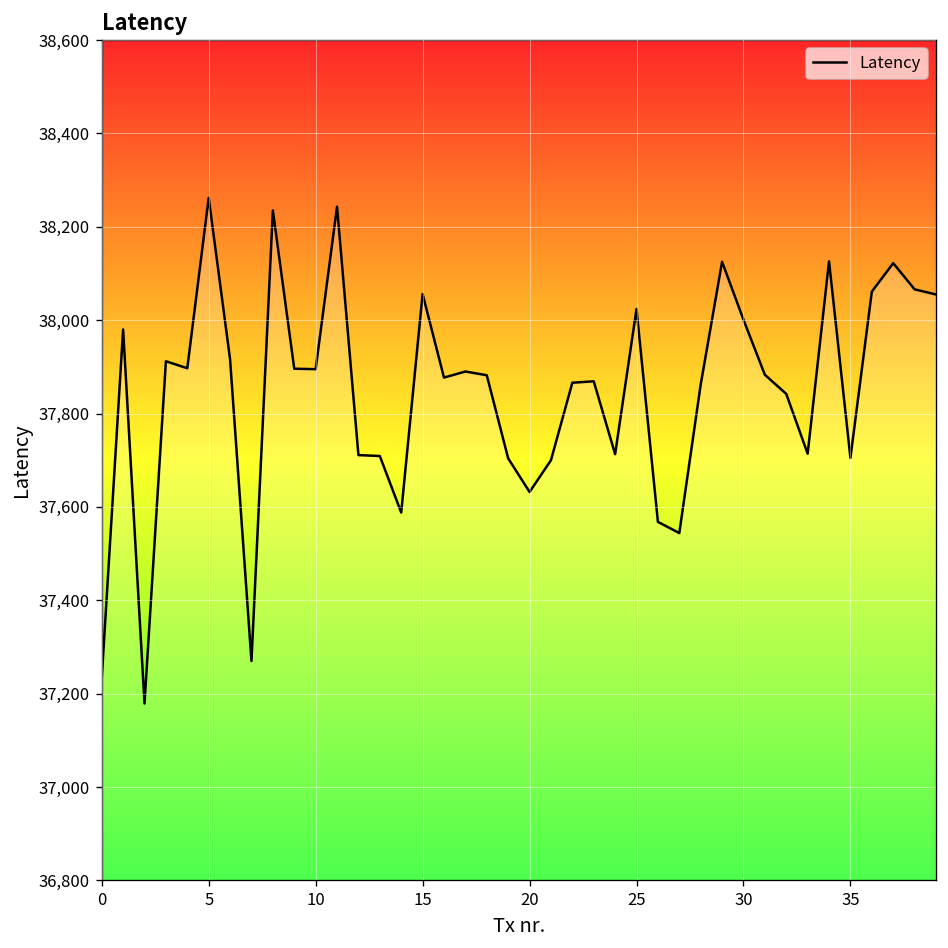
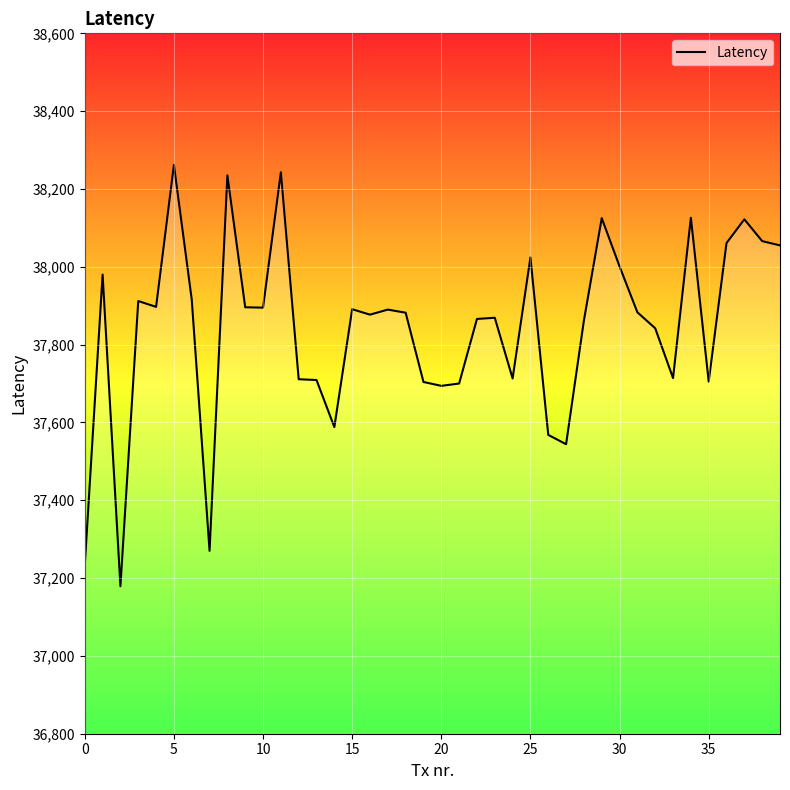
15: 38,060 -> 37,890
20: 37,630 -> 37,690
